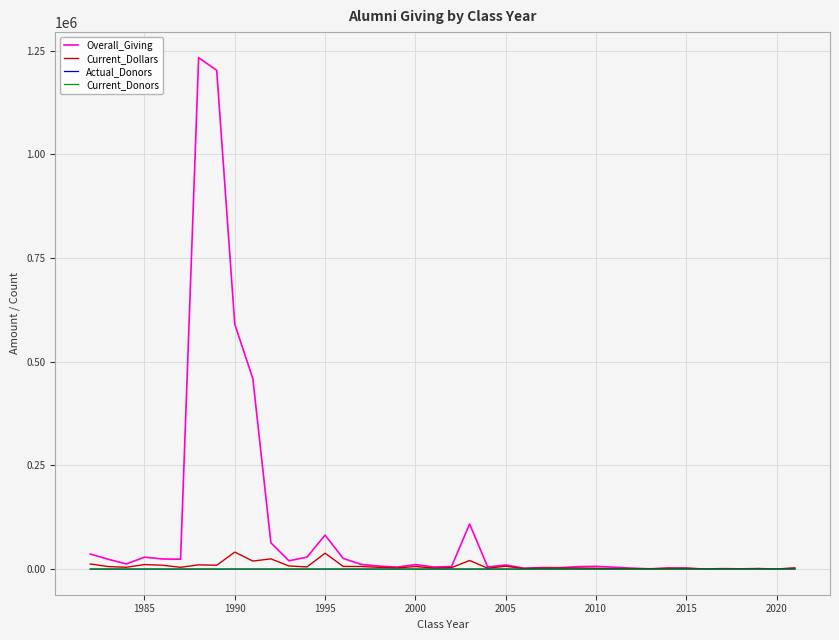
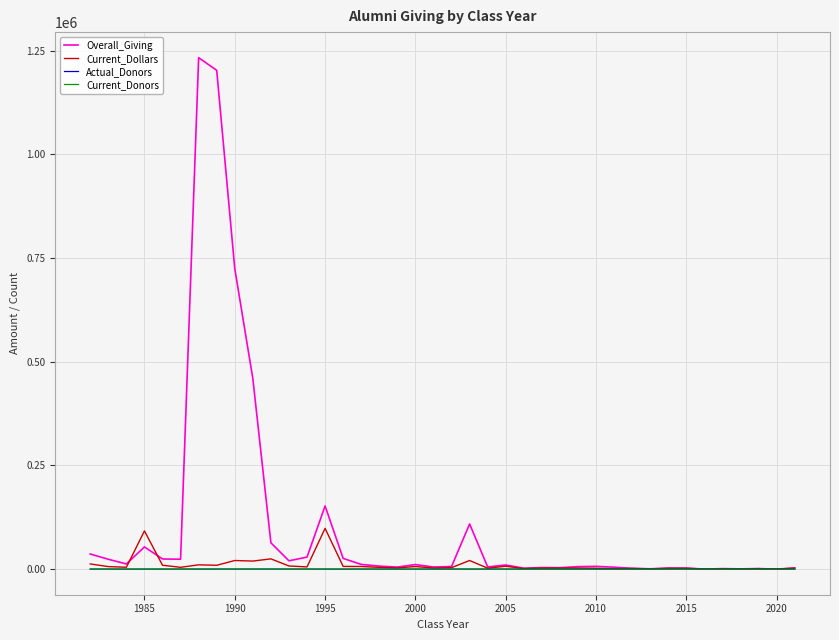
Overall_Giving, 1985: 30000 -> 50000
Current_Dollars, 1985: 10000 -> 90000
Overall_Giving, 1990: 590000 -> 720000
Current_Dollars, 1990: 40000 -> 20000
Overall_Giving, 1995: 80000 -> 150000
Current_Dollars, 1995: 40000 -> 100000
